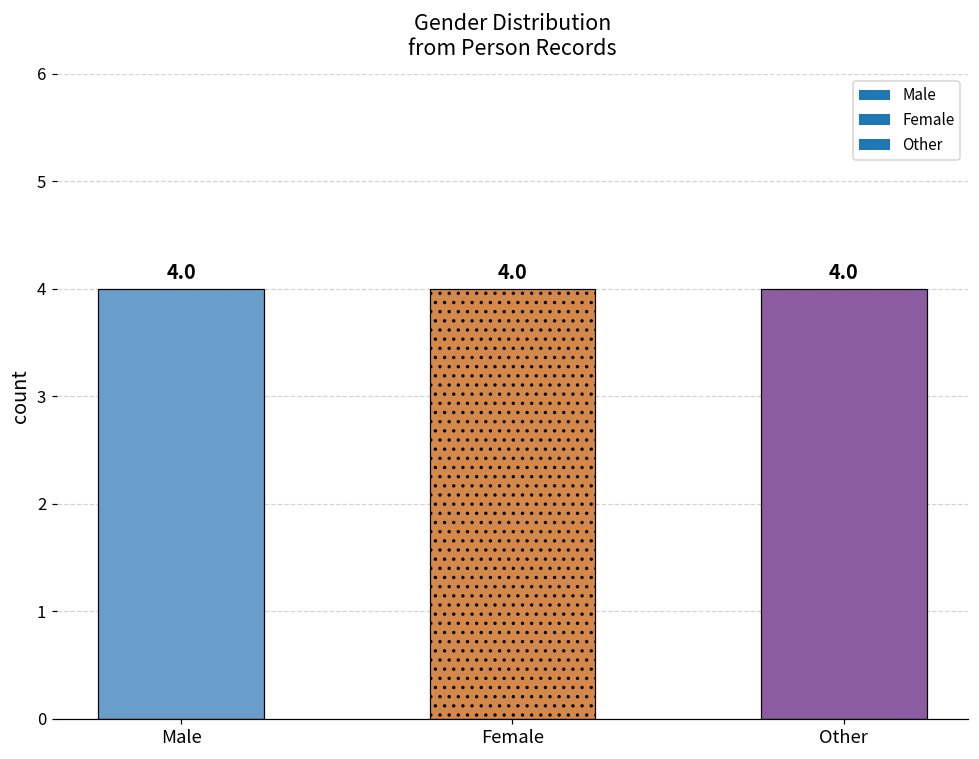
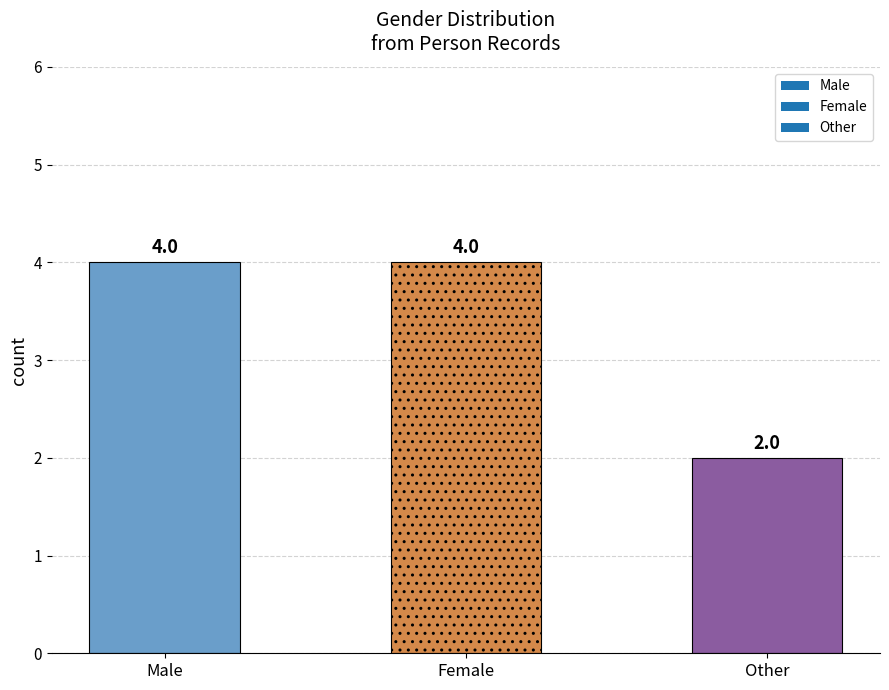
Other: 4.0 -> 2.0
